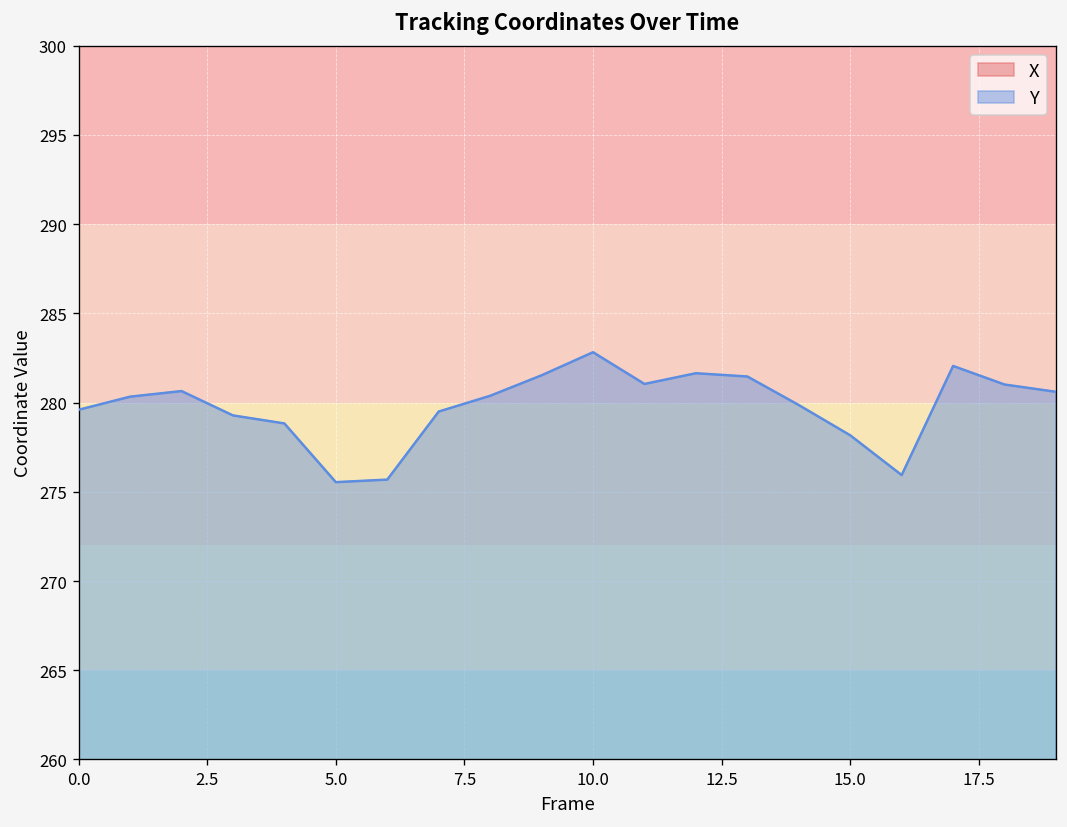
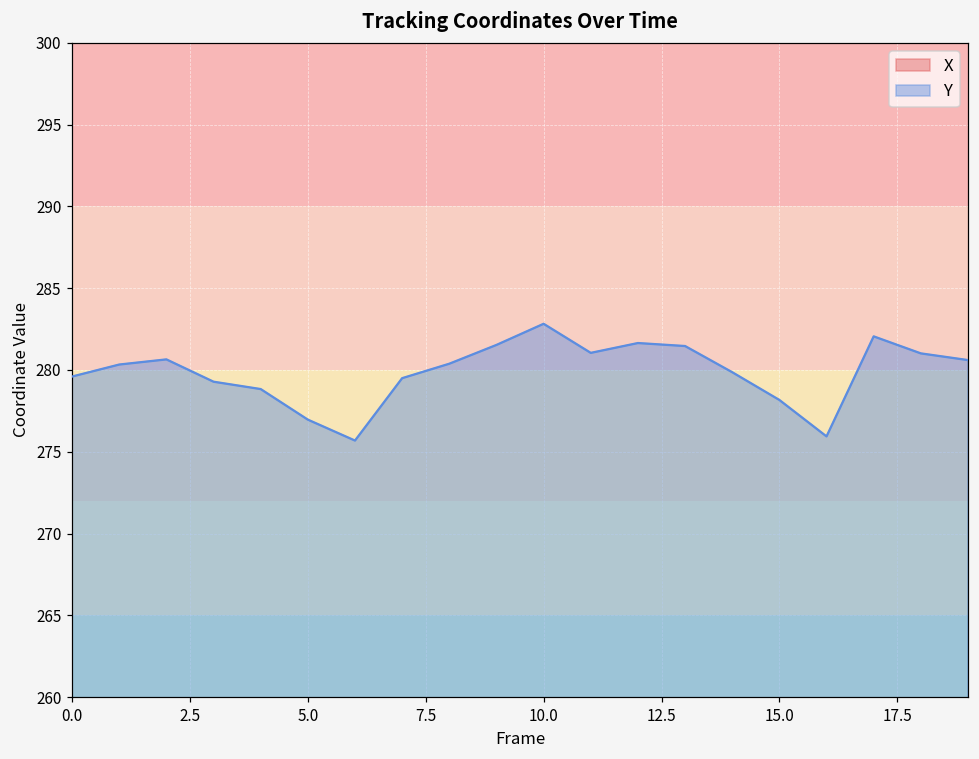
Y, 5.0: 275.5 -> 277.0
